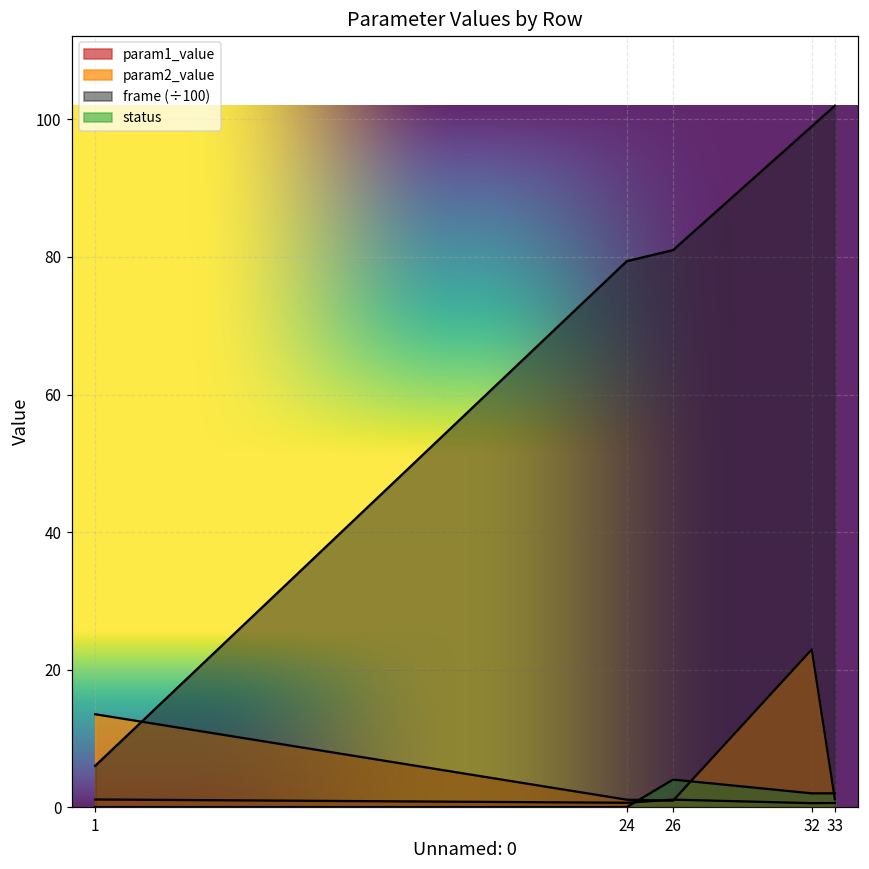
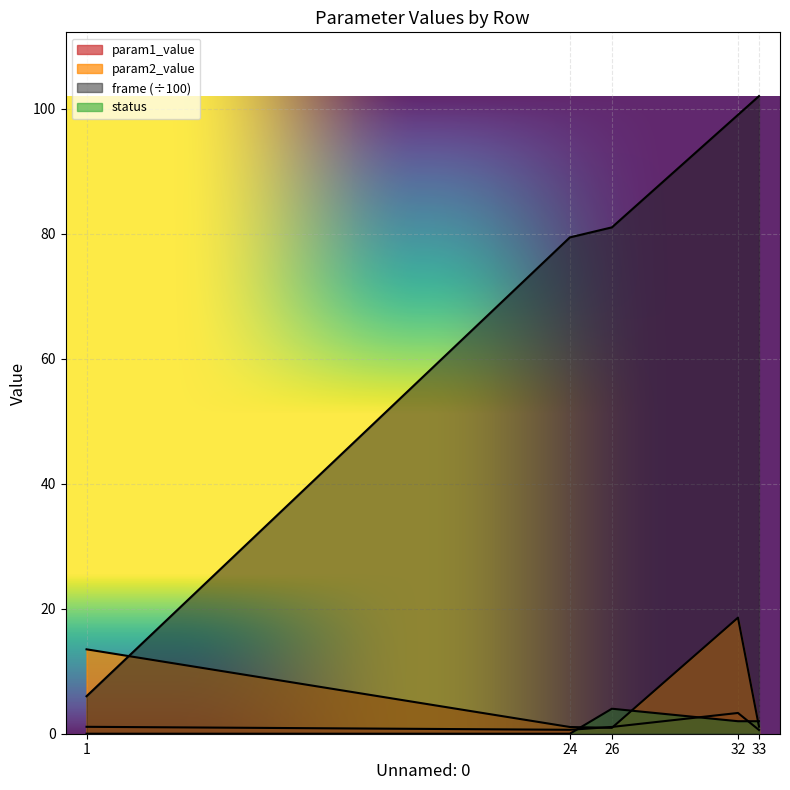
param1_value, 32: 1 -> 3
param2_value, 32: 23 -> 19
